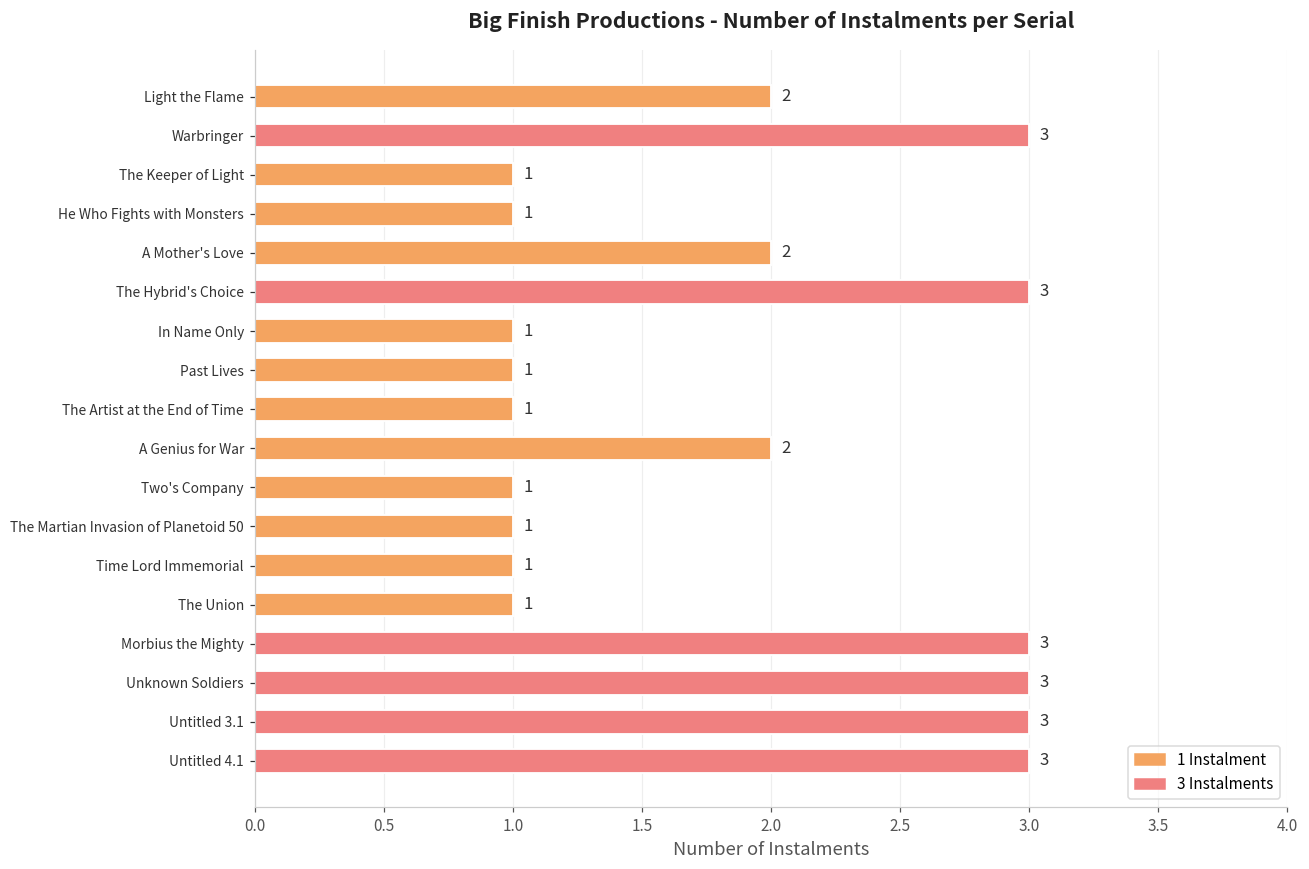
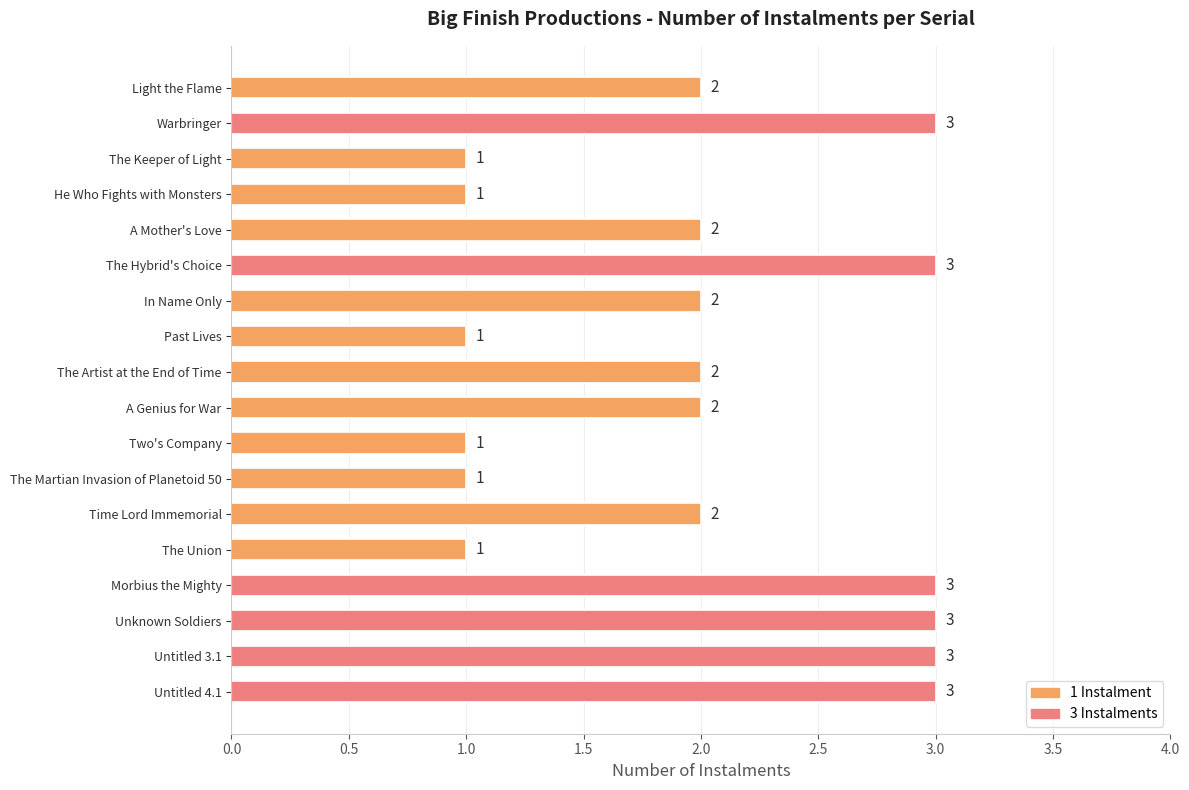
In Name Only: 1 -> 2
The Artist at the End of Time: 1 -> 2
Time Lord Immemorial: 1 -> 2
